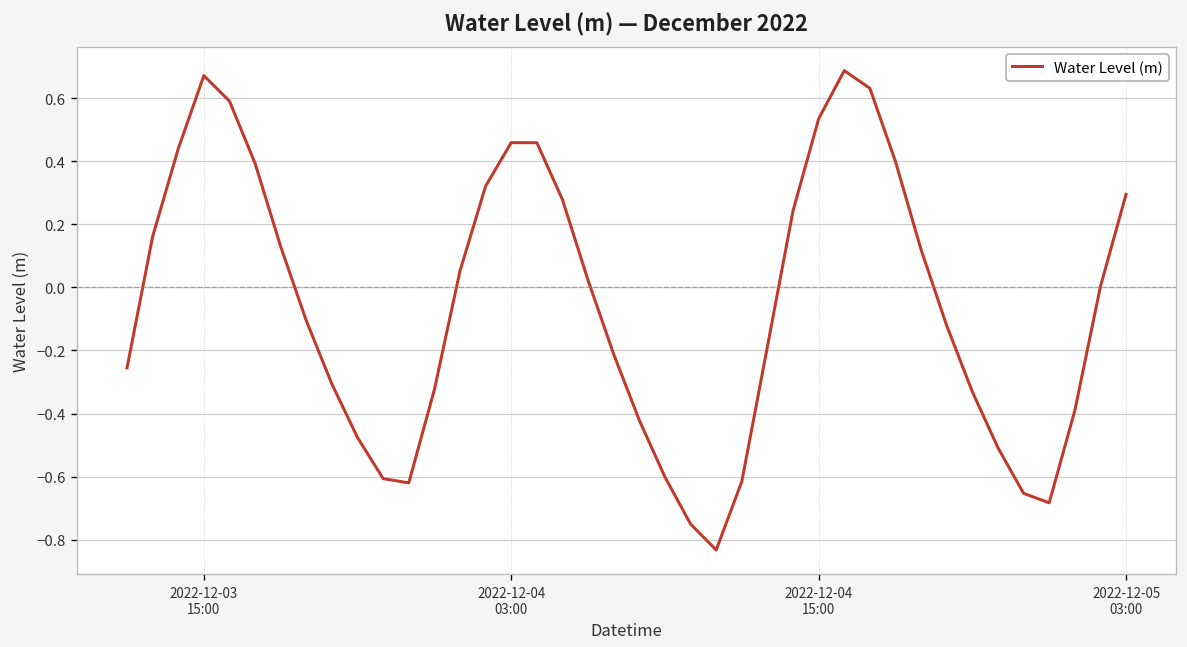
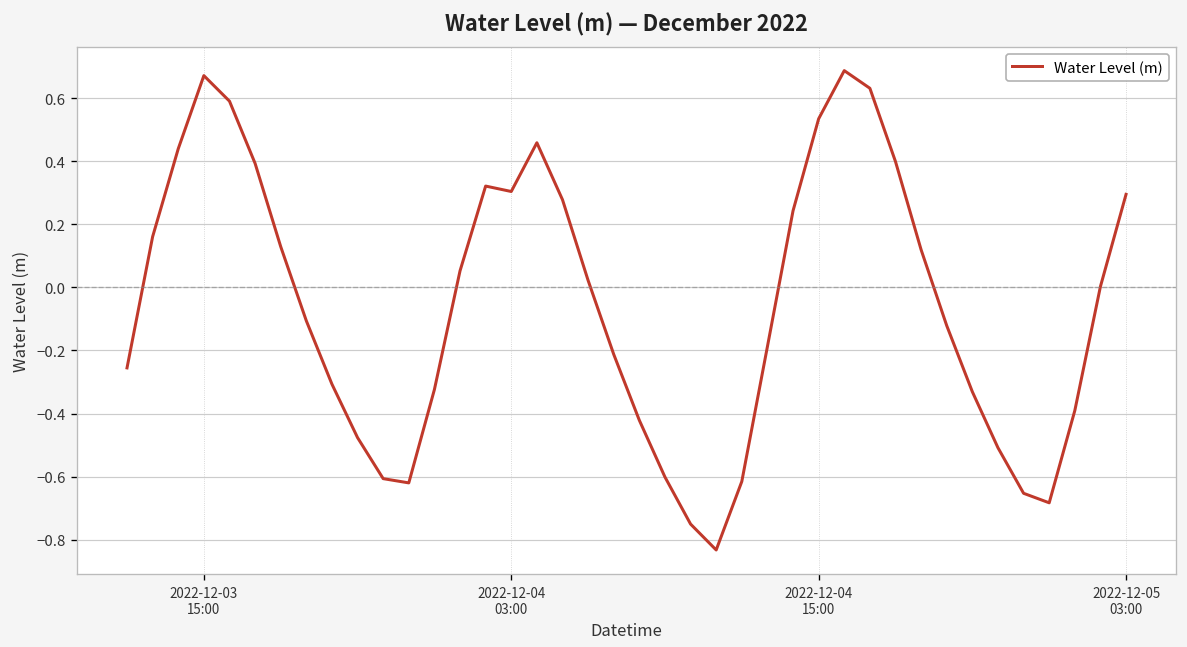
2022-12-04 03:00: 0.46 -> 0.30
